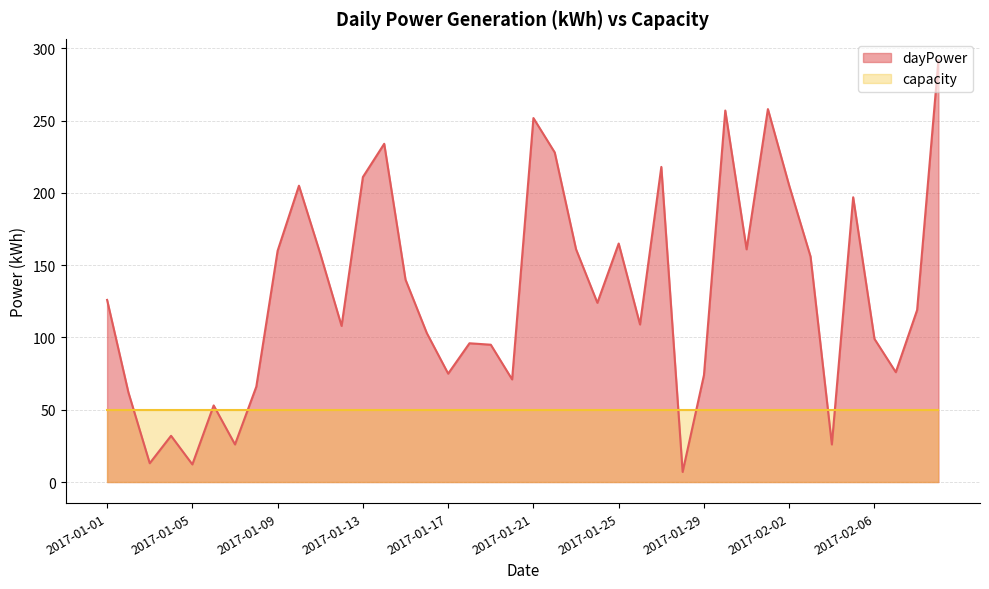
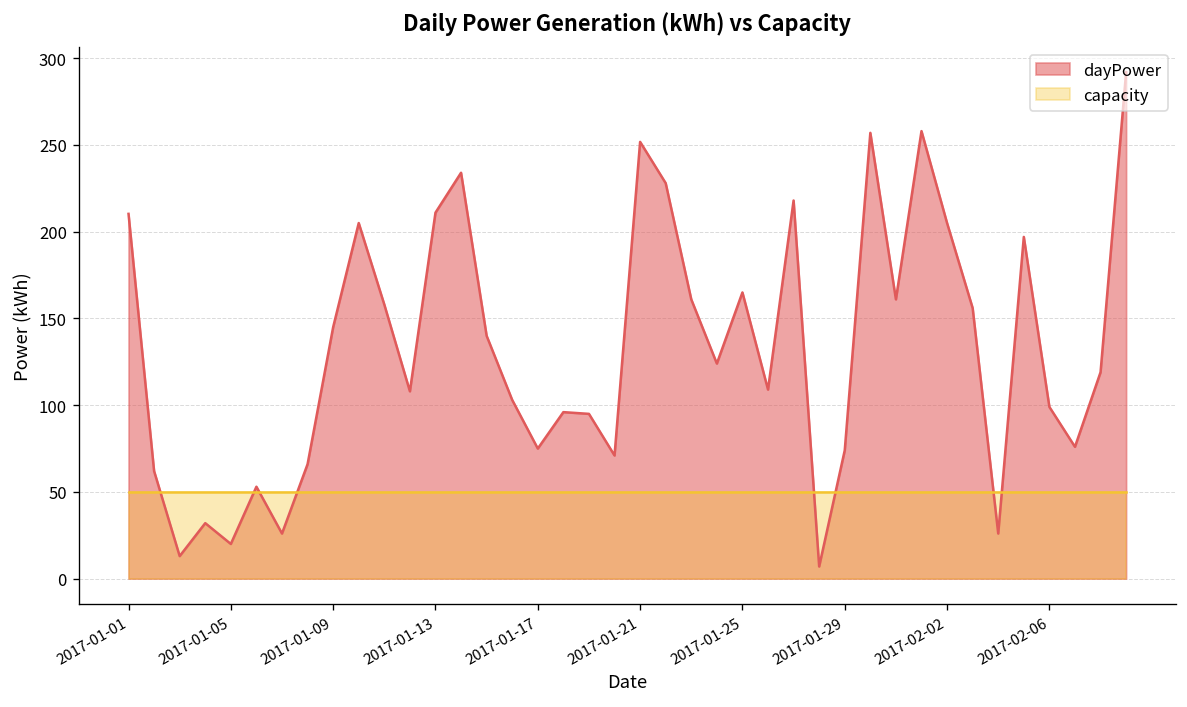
dayPower, 2017-01-01: 126 -> 210
dayPower, 2017-01-05: 12 -> 20
dayPower, 2017-01-09: 160 -> 145
